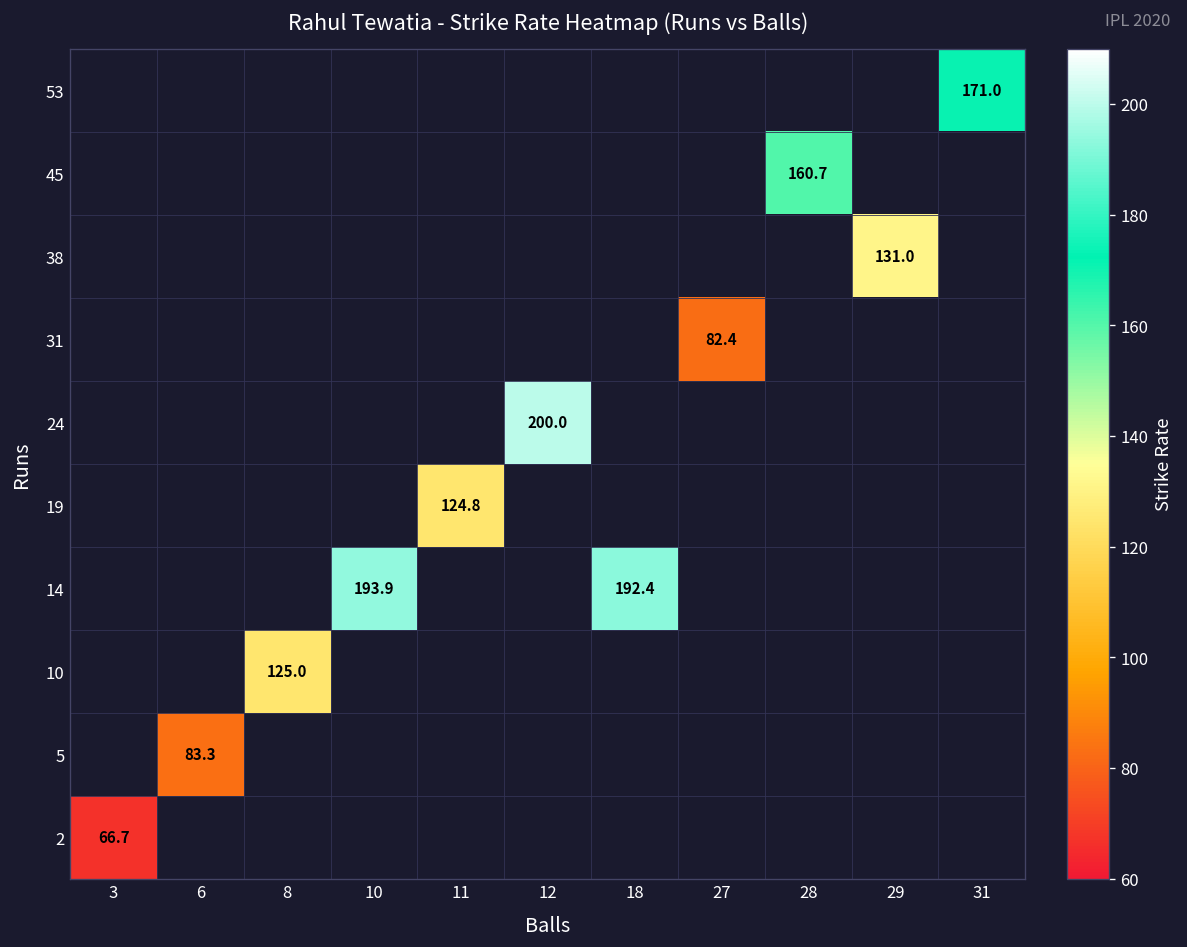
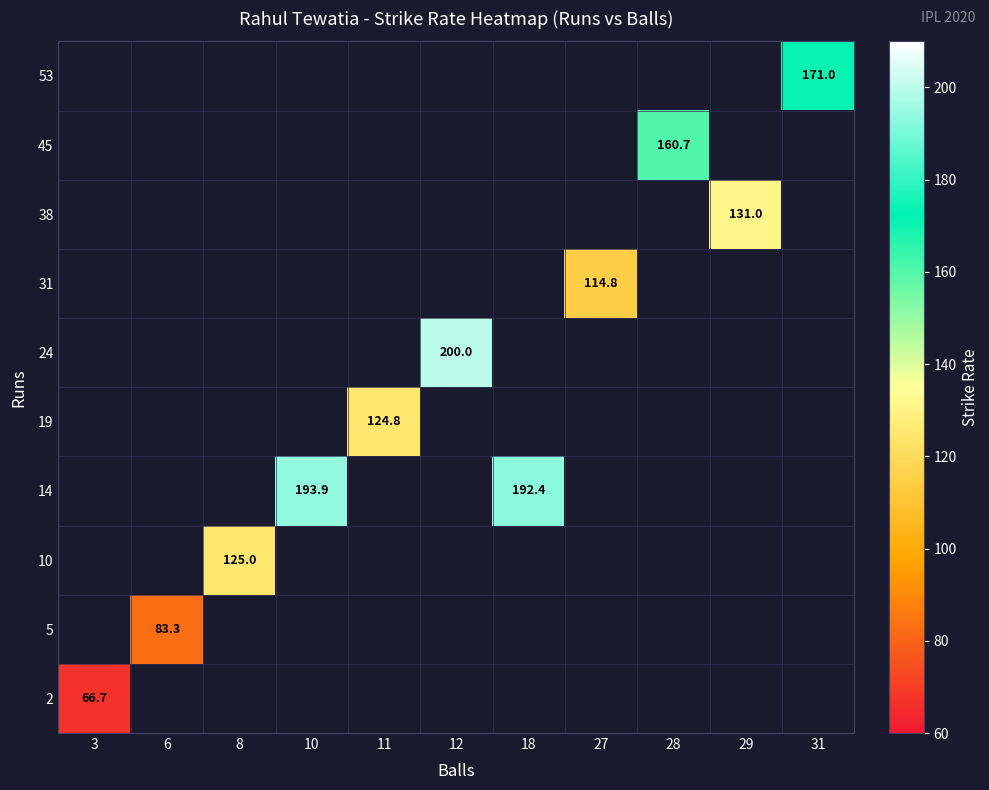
31, 27: 82.4 -> 114.8
